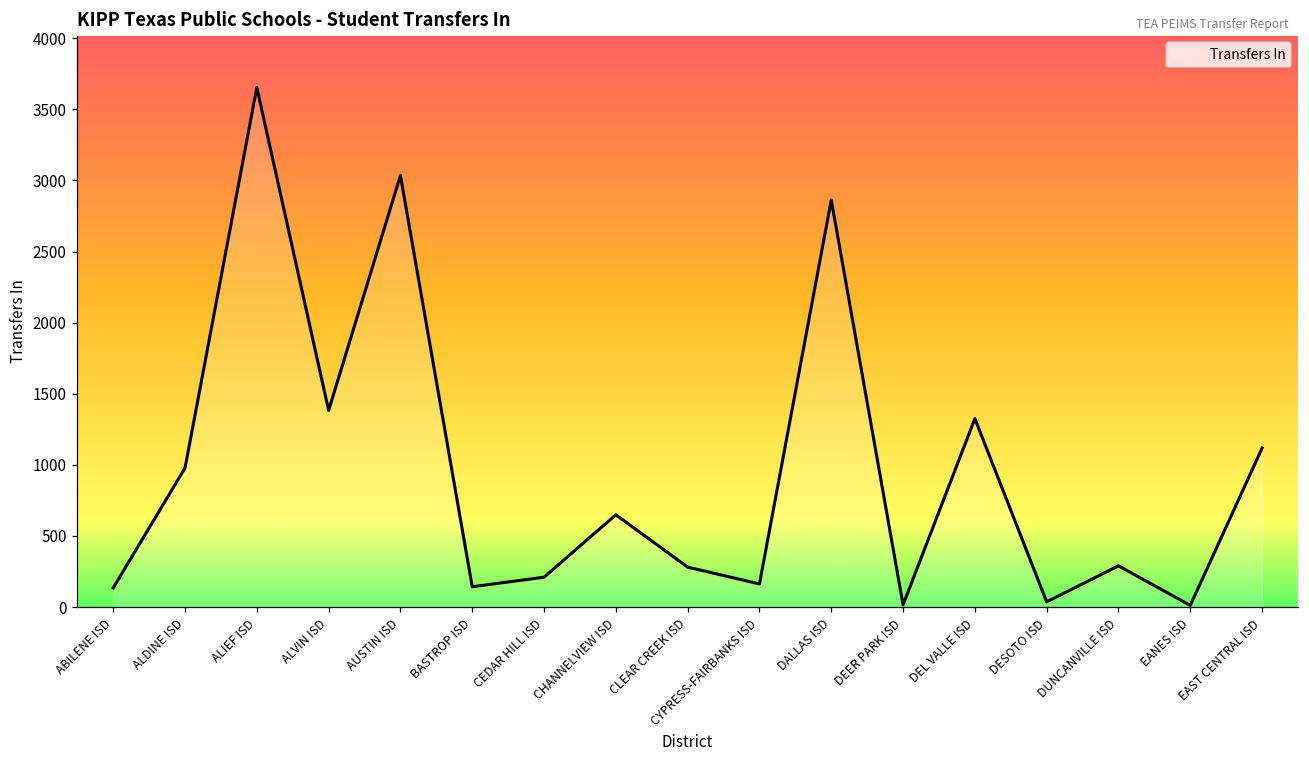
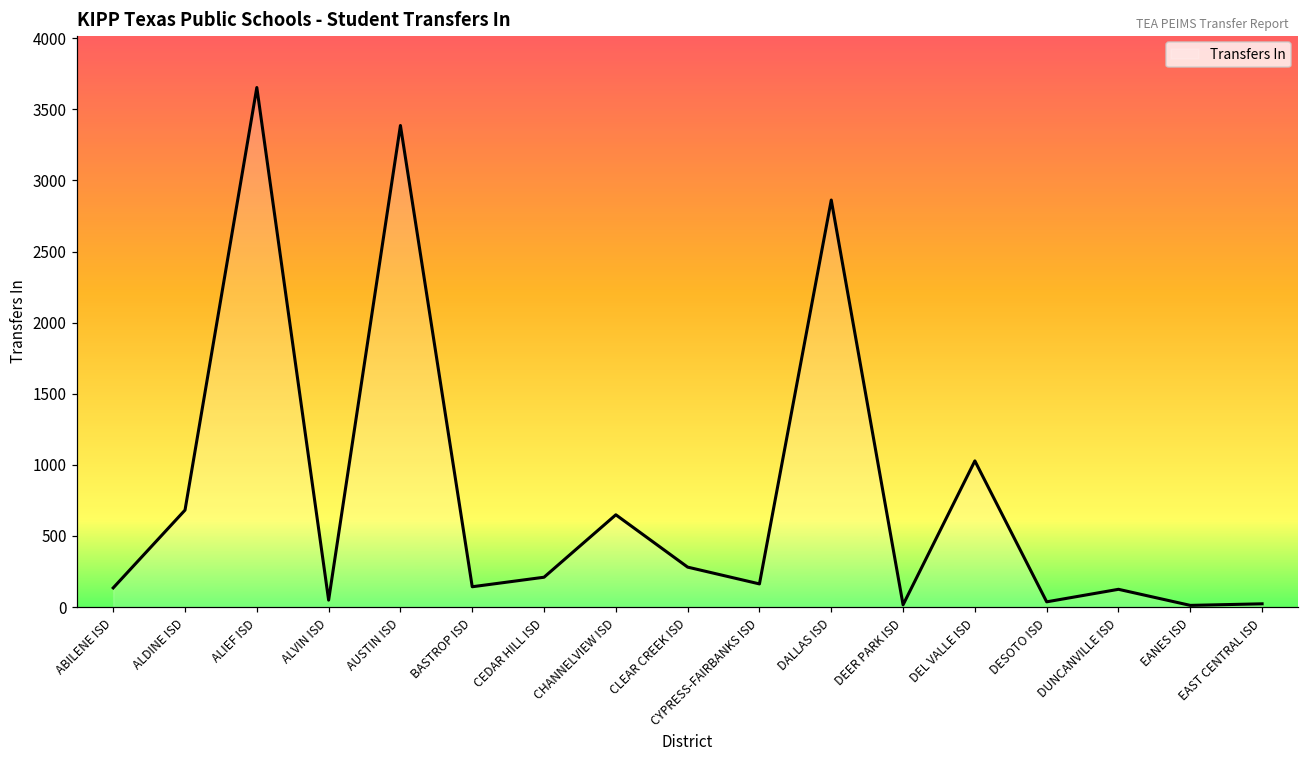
ALDINE ISD: 980 -> 680
ALVIN ISD: 1380 -> 50
AUSTIN ISD: 3030 -> 3390
DEL VALLE ISD: 1330 -> 1030
DUNCANVILLE ISD: 290 -> 130
EAST CENTRAL ISD: 1120 -> 20
